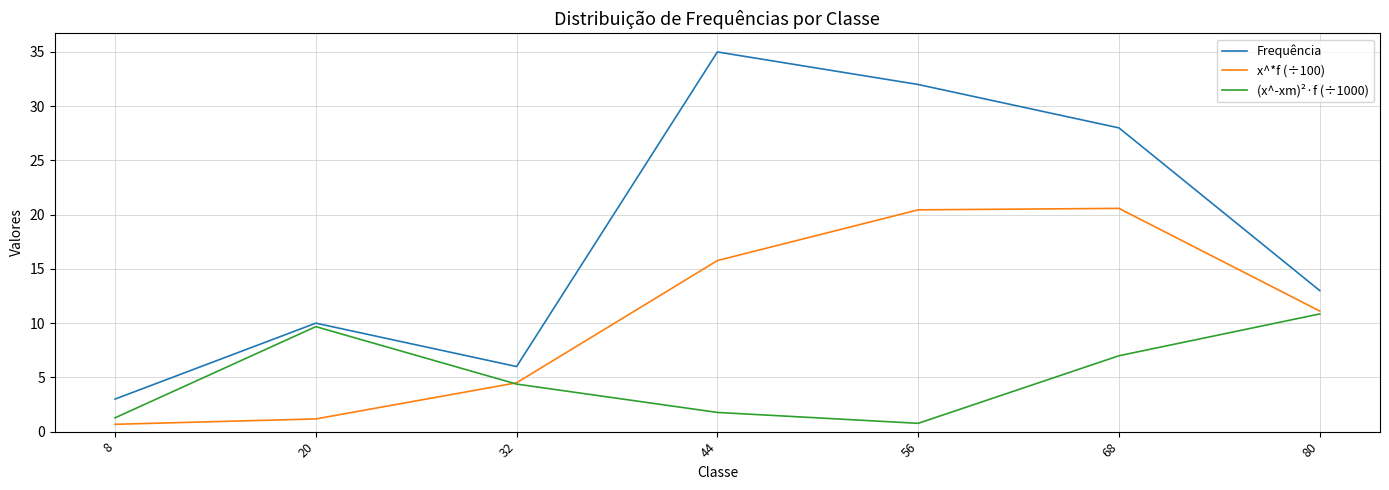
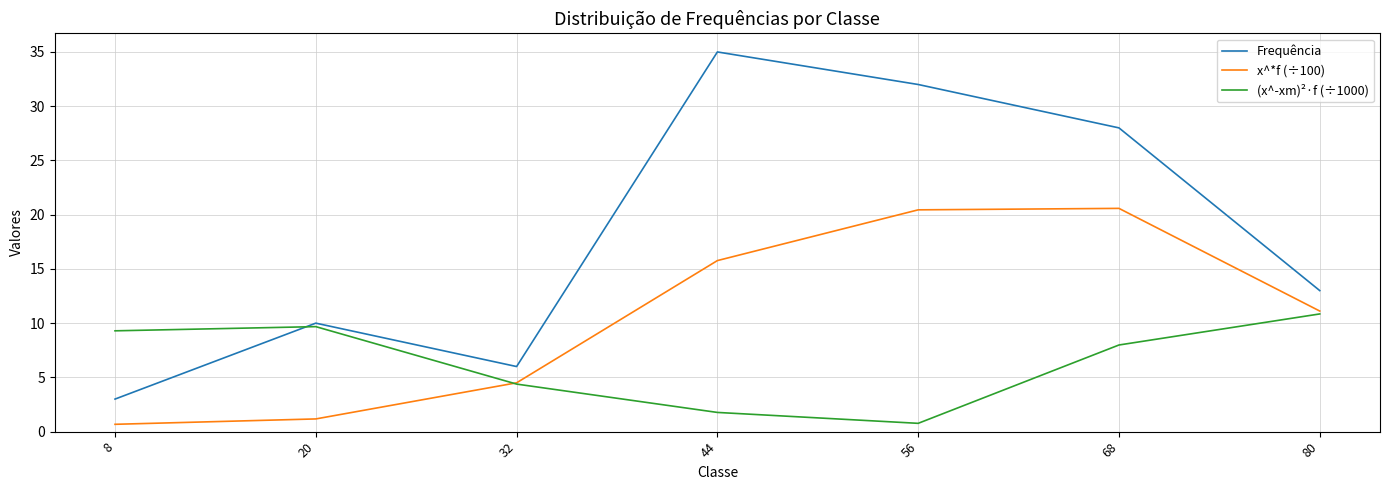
(x^-xm)²·f (÷1000), 8: 1.3 -> 9.3
(x^-xm)²·f (÷1000), 68: 7.0 -> 8.0
